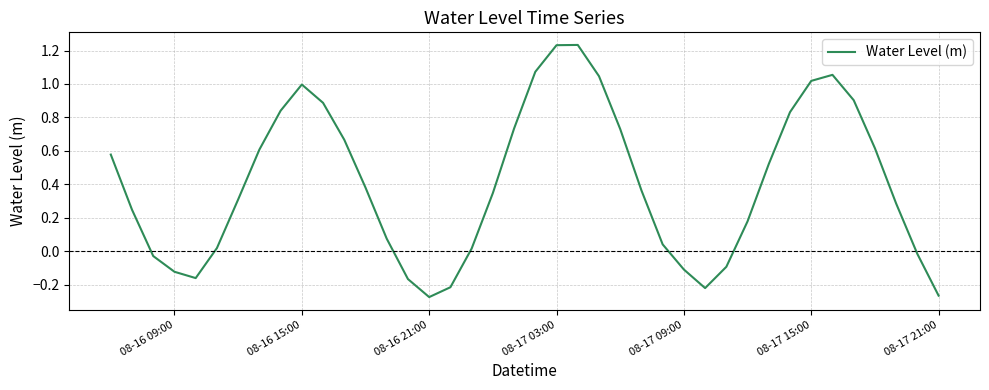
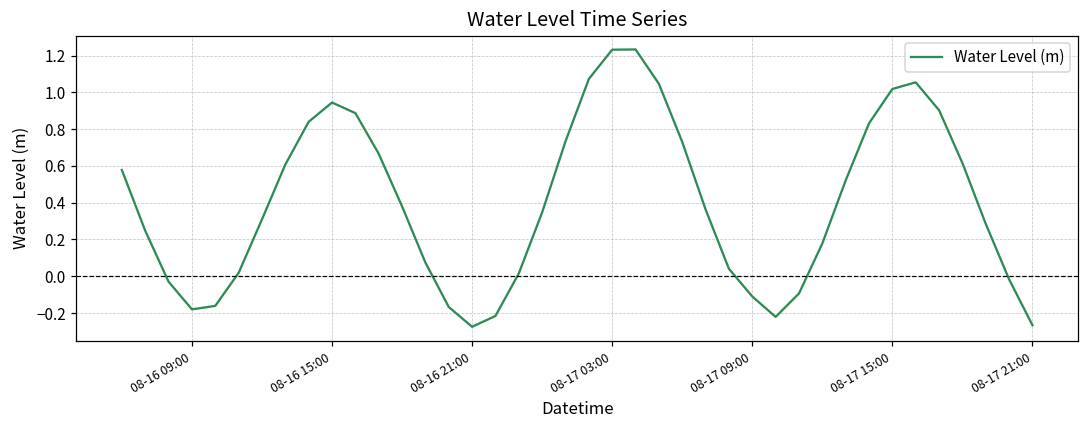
08-16 09:00: -0.12 -> -0.18
08-16 15:00: 1.00 -> 0.94
